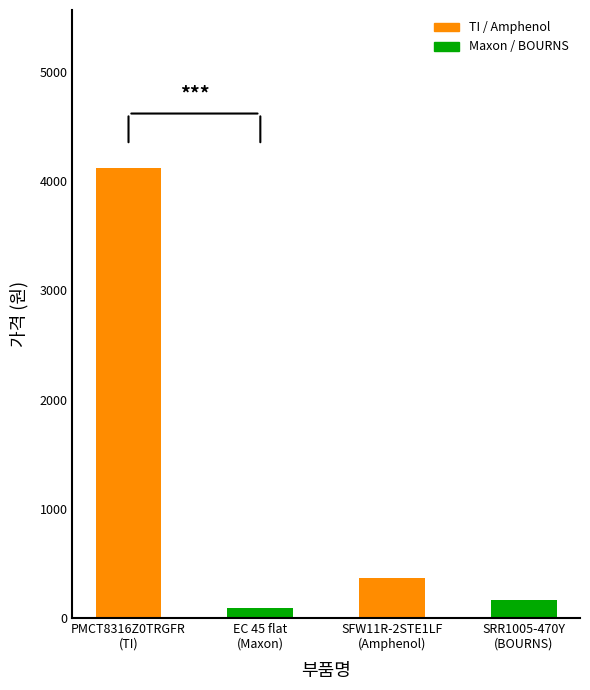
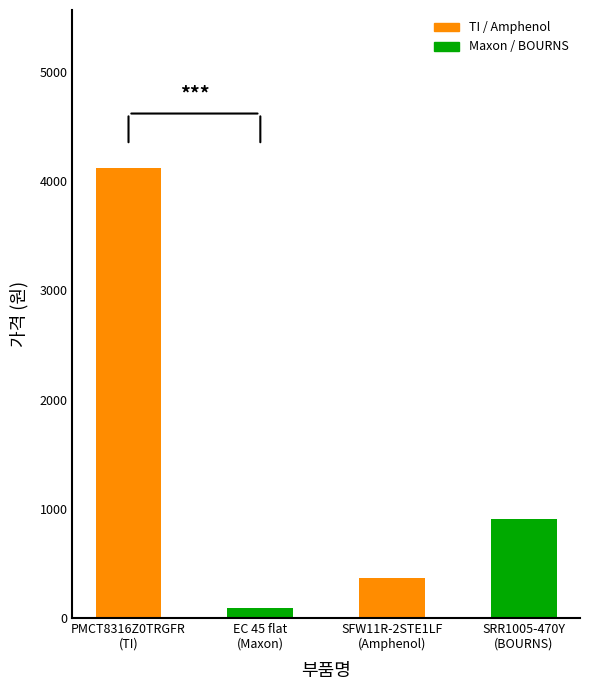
SRR1005-470Y (BOURNS): 160 -> 910
